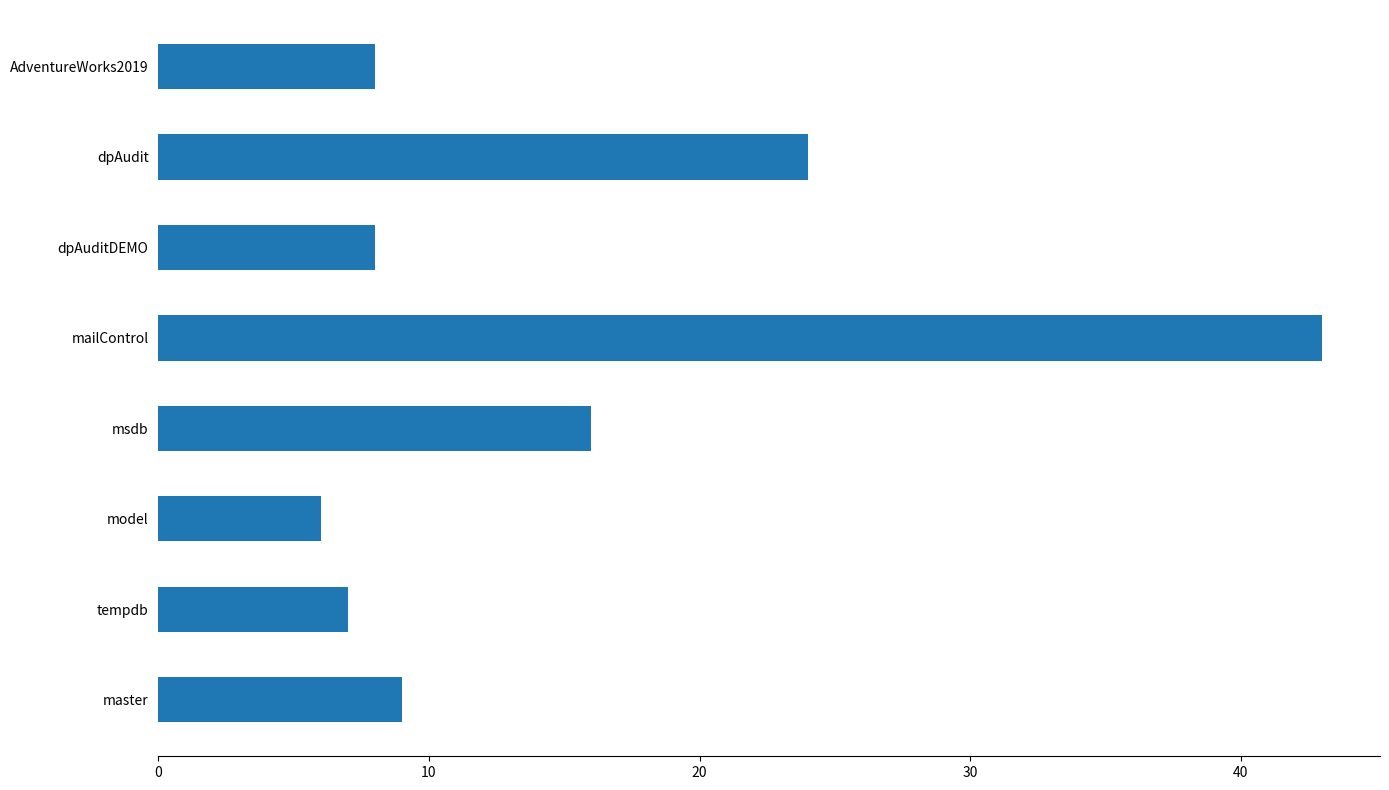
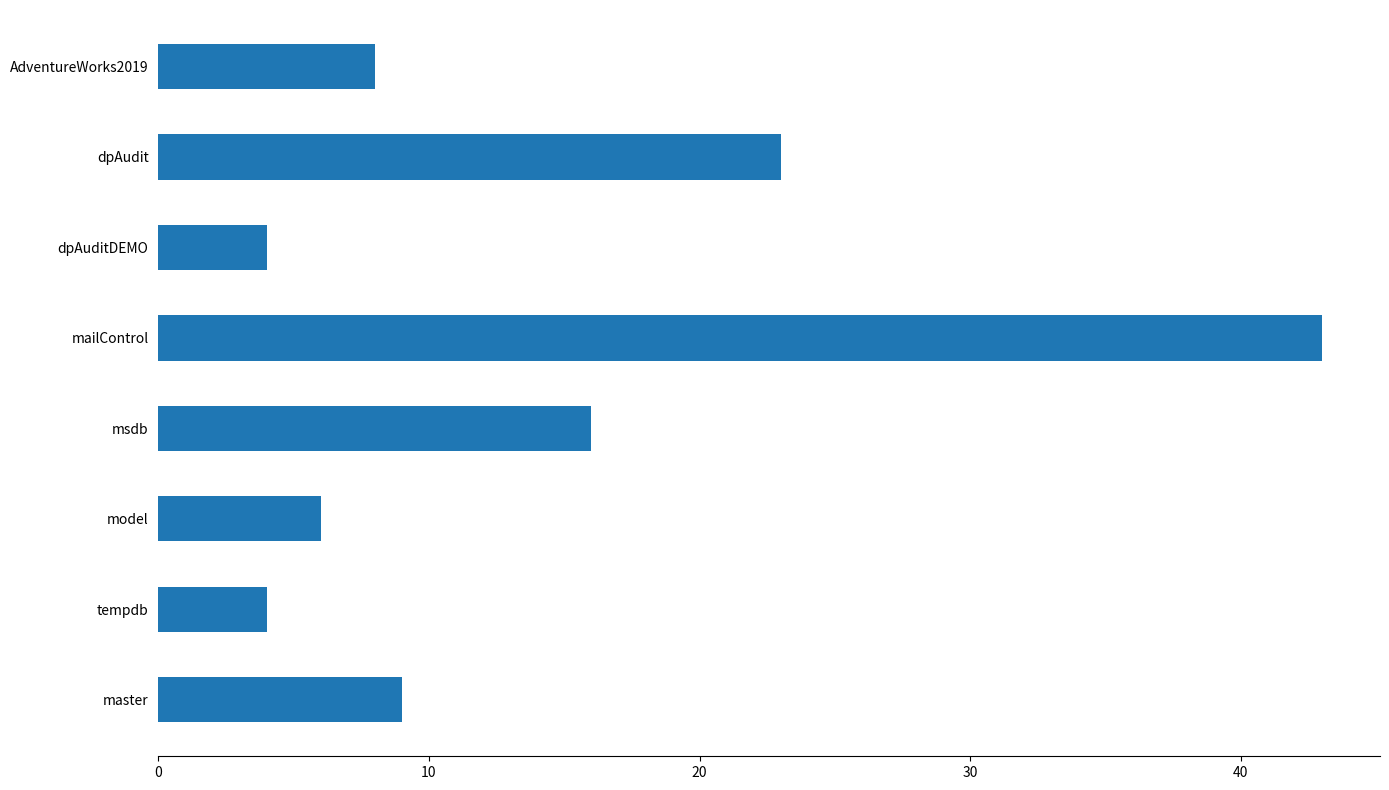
dpAudit: 24 -> 23
dpAuditDEMO: 8 -> 4
tempdb: 7 -> 4
